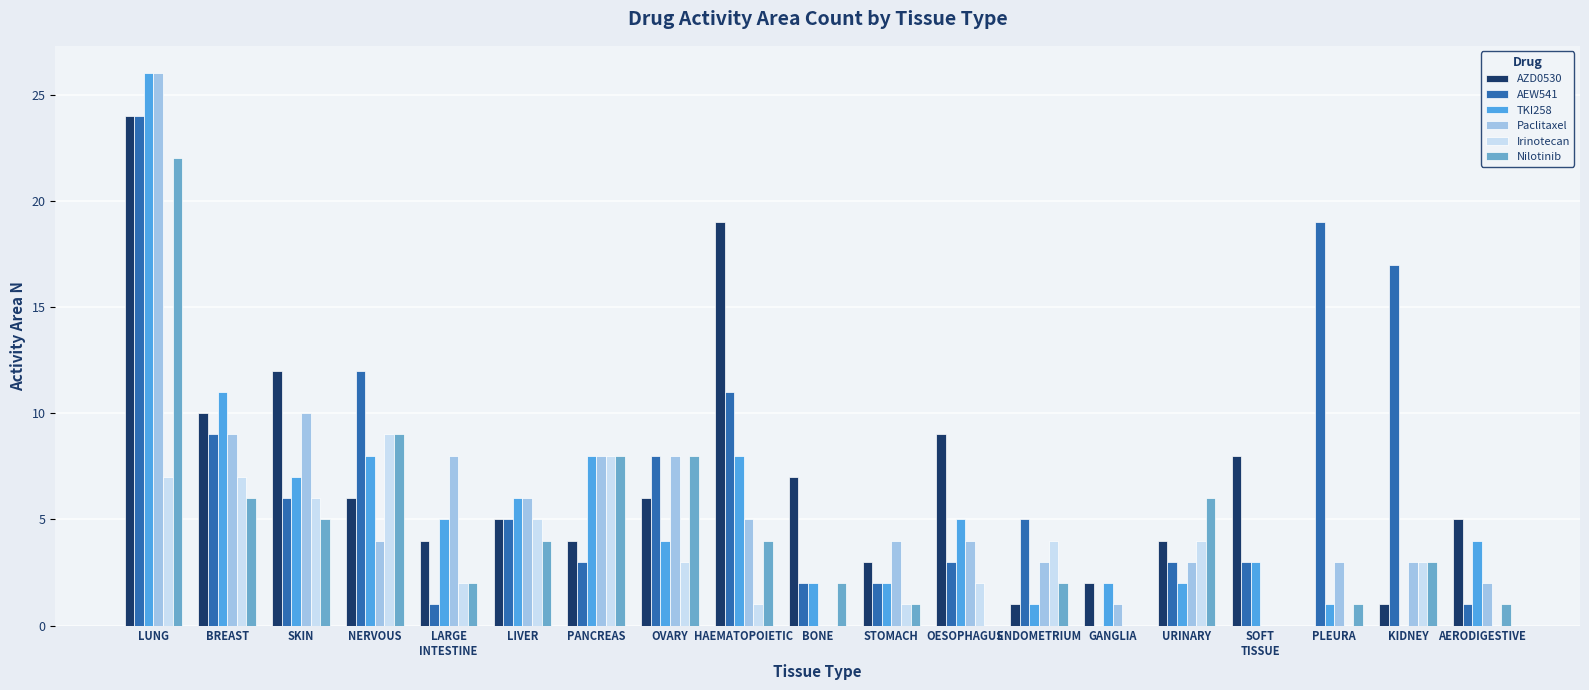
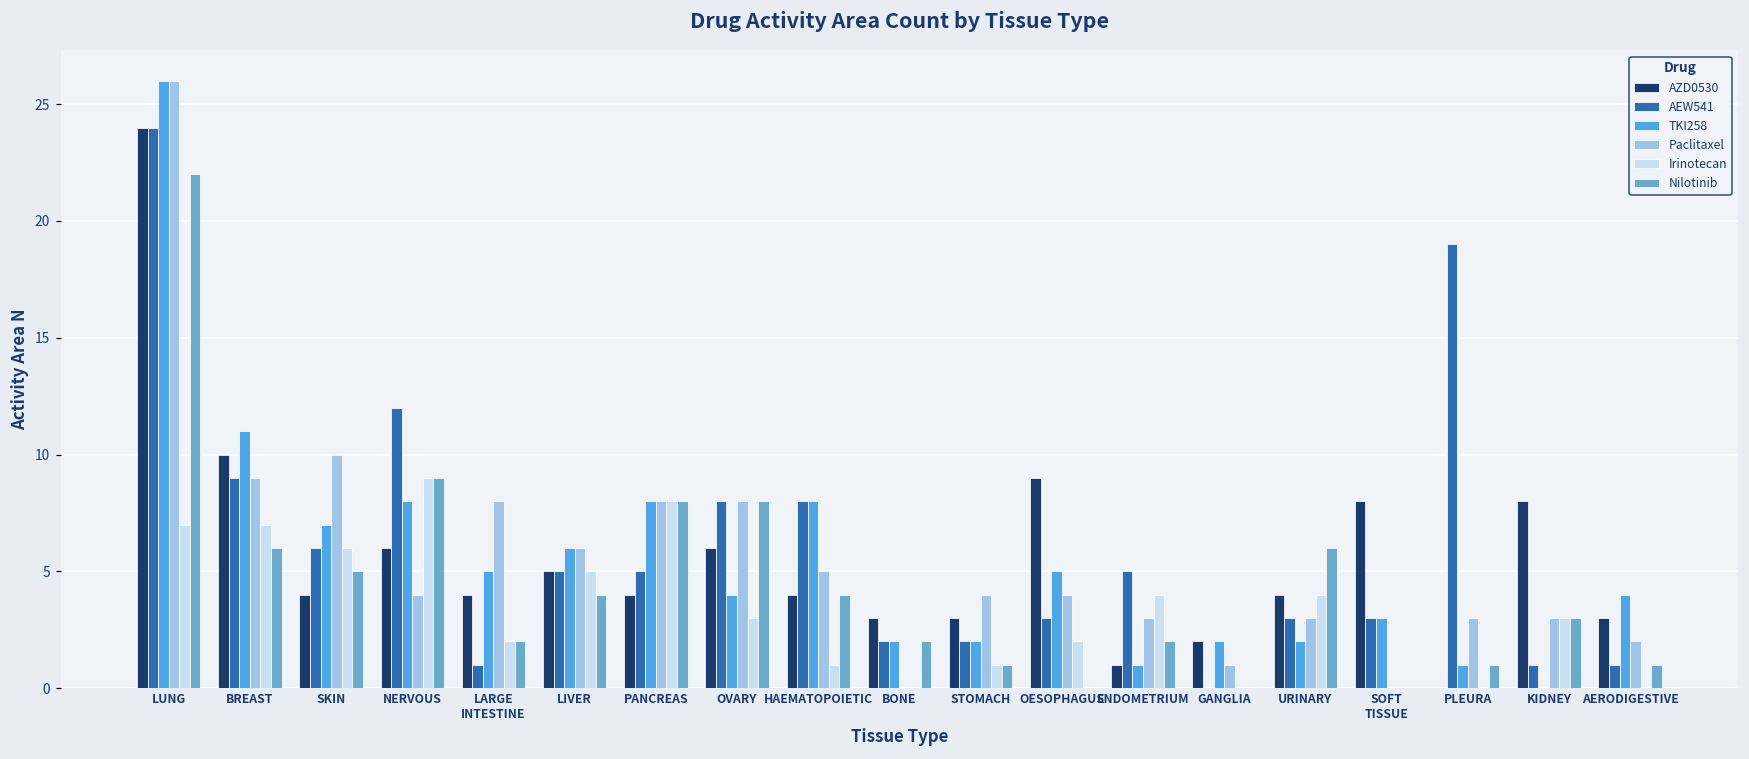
AZD0530, SKIN: 12 -> 4
AEW541, PANCREAS: 3 -> 5
AZD0530, HAEMATOPOIETIC: 19 -> 4
AEW541, HAEMATOPOIETIC: 11 -> 8
AZD0530, BONE: 7 -> 3
AZD0530, KIDNEY: 1 -> 8
AEW541, KIDNEY: 17 -> 1
AZD0530, AERODIGESTIVE: 5 -> 3
